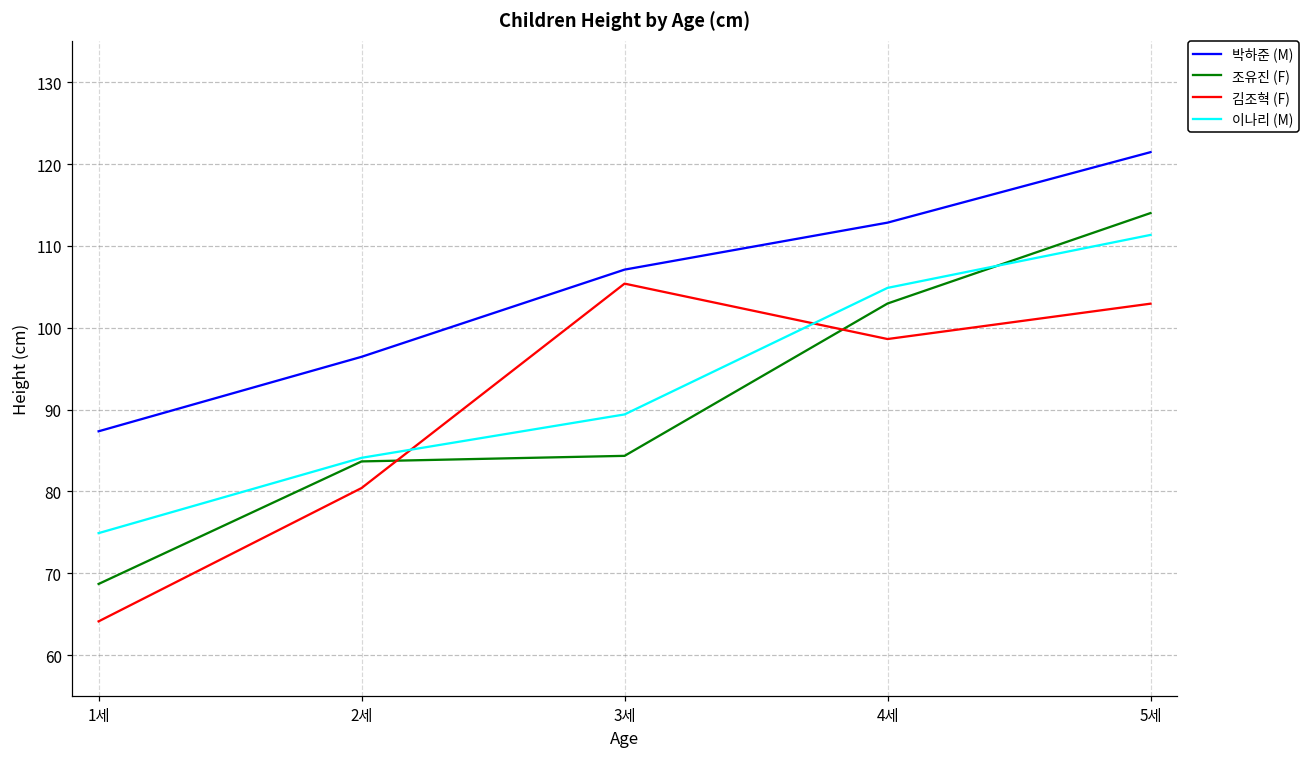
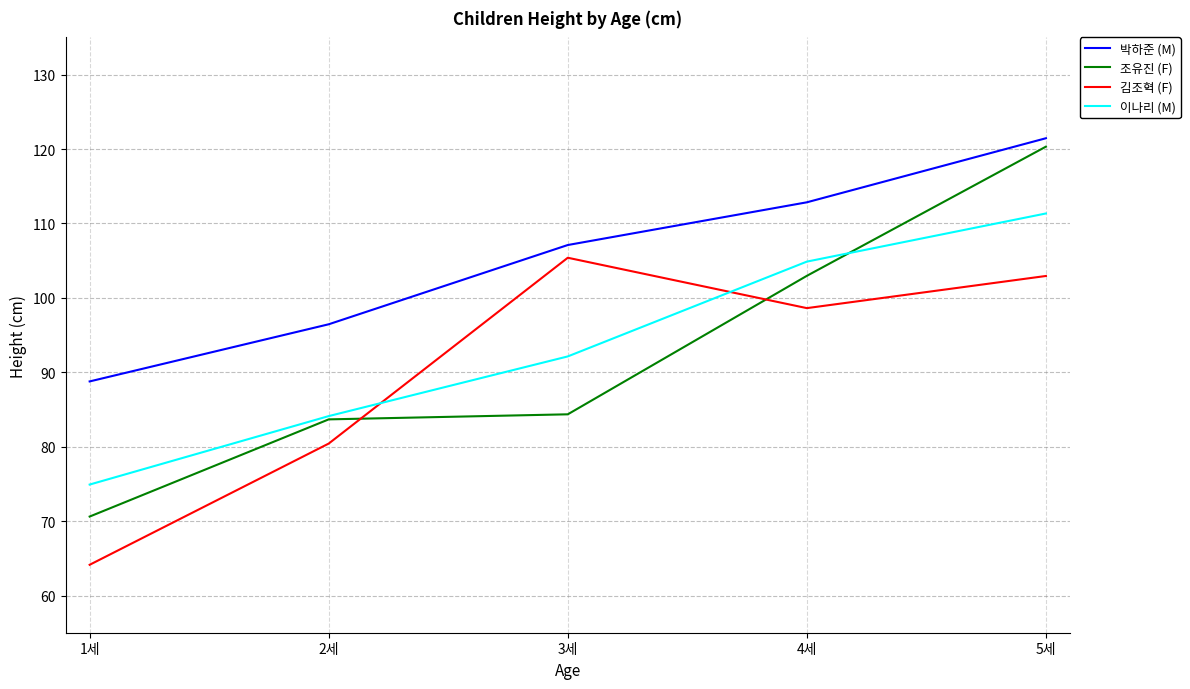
박하준 (M), 1세: 87 -> 89
조유진 (F), 1세: 69 -> 71
이나리 (M), 3세: 89 -> 92
조유진 (F), 5세: 114 -> 120
